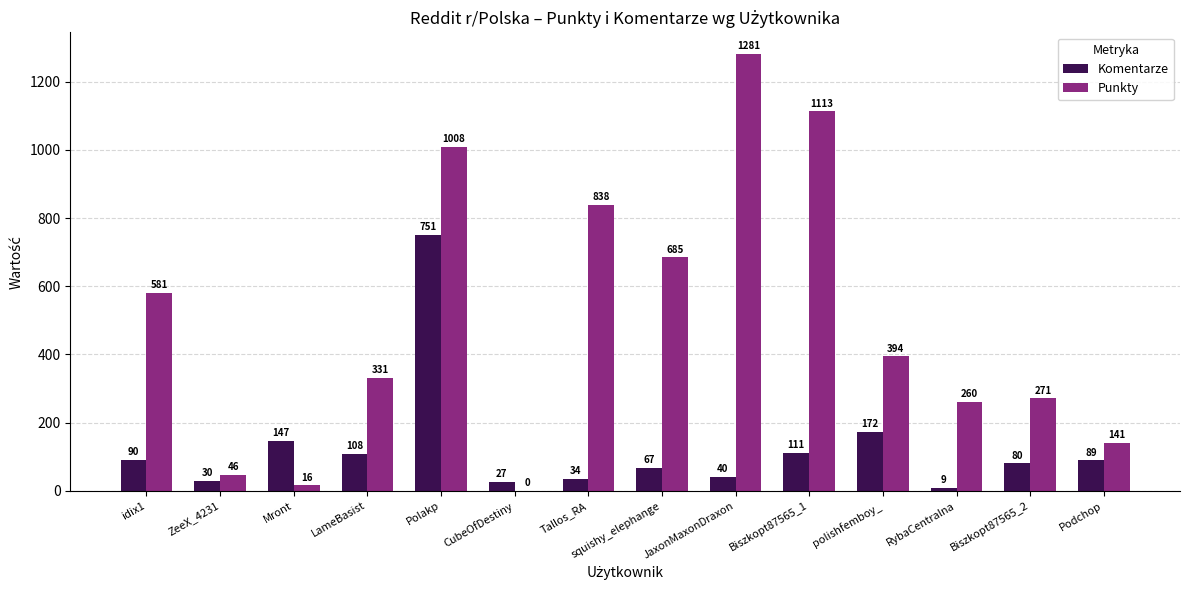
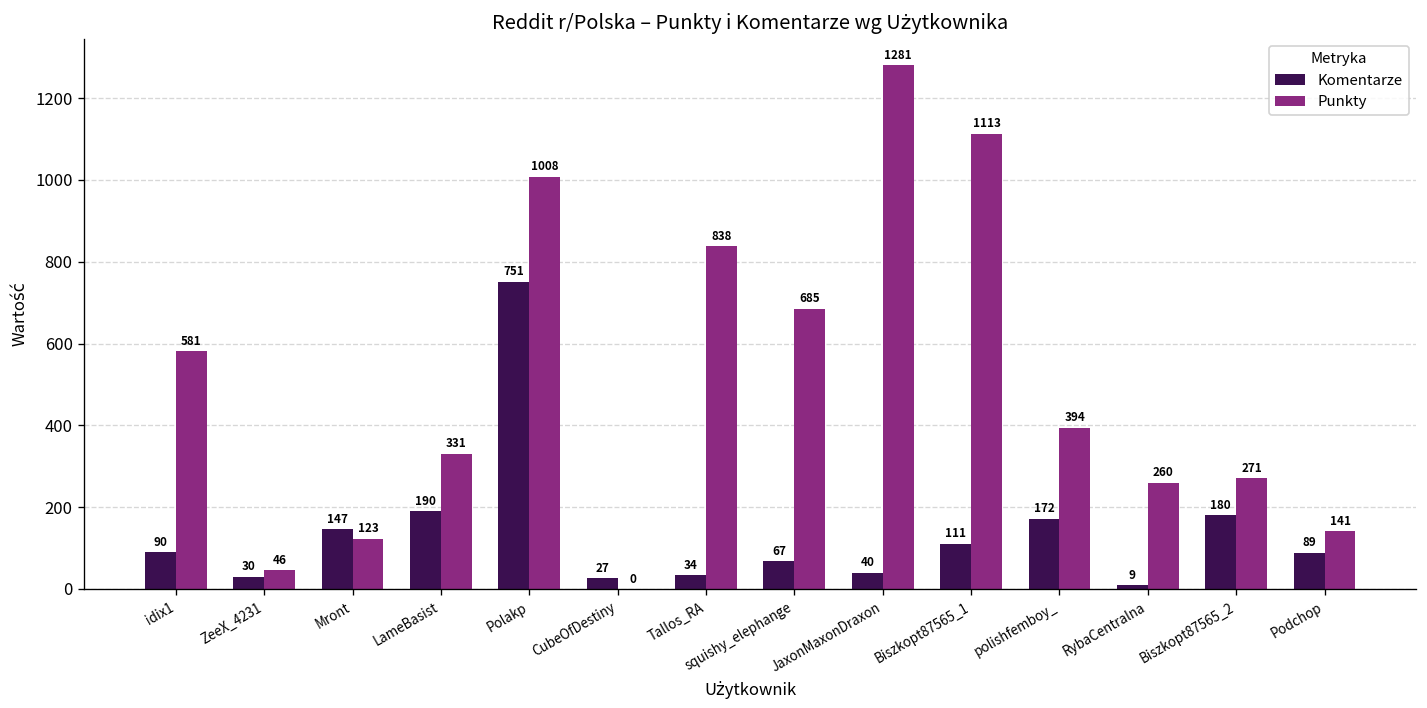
Punkty, Mront: 16 -> 123
Komentarze, LameBasist: 108 -> 190
Komentarze, Biszkopt87565_2: 80 -> 180
